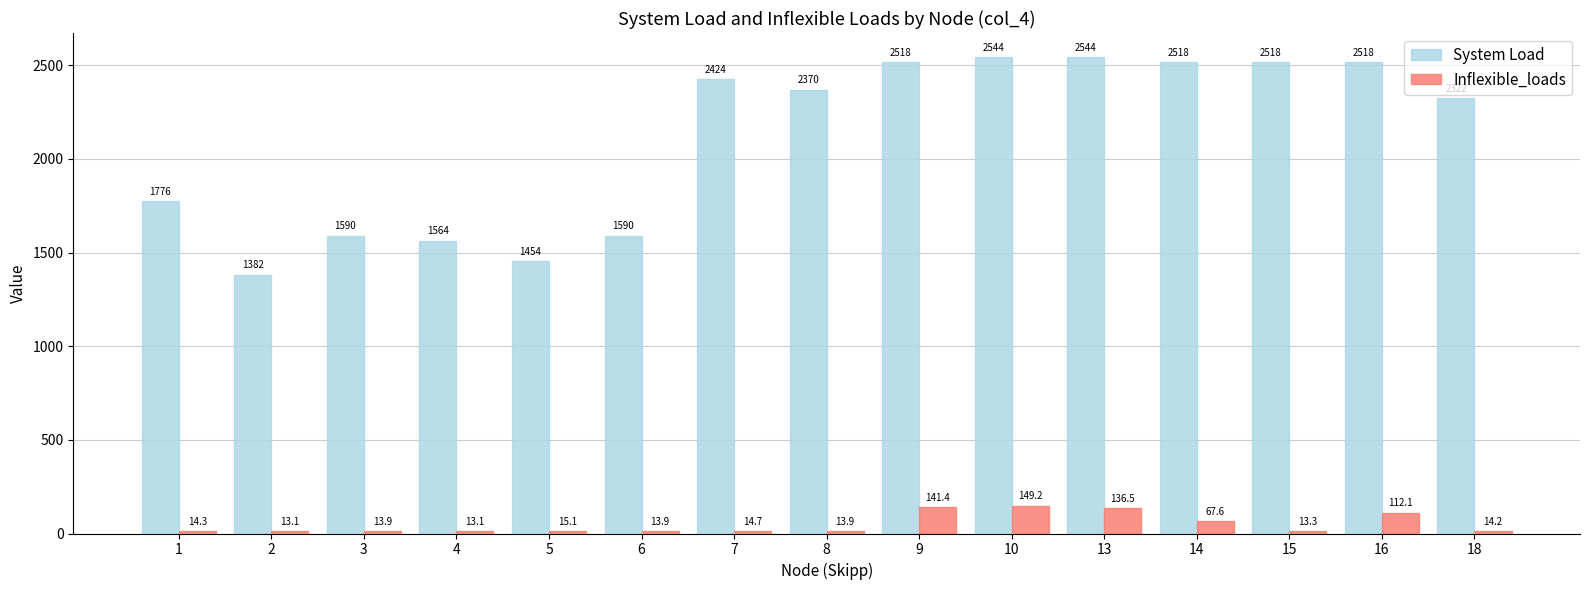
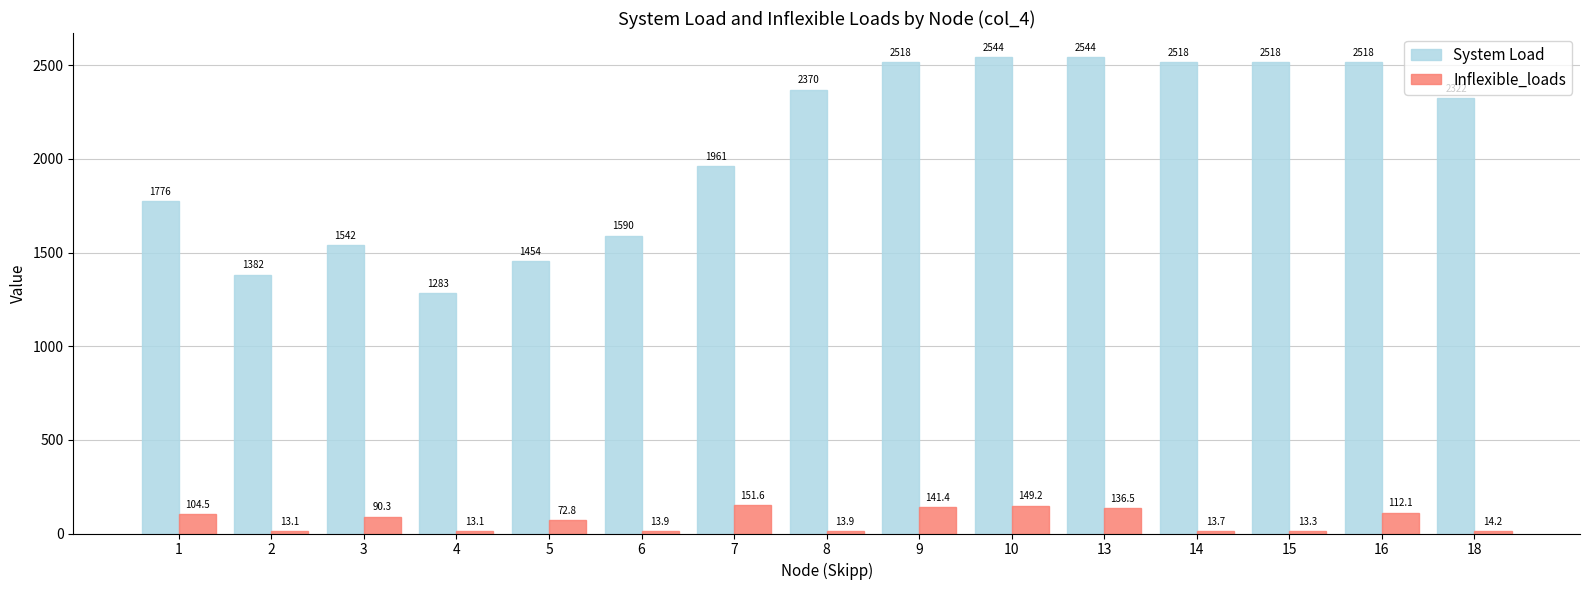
Inflexible_loads, 1: 14.3 -> 104.5
System Load, 3: 1590 -> 1542
Inflexible_loads, 3: 13.9 -> 90.3
System Load, 4: 1564 -> 1283
Inflexible_loads, 5: 15.1 -> 72.8
System Load, 7: 2424 -> 1961
Inflexible_loads, 7: 14.7 -> 151.6
Inflexible_loads, 14: 67.6 -> 13.7
